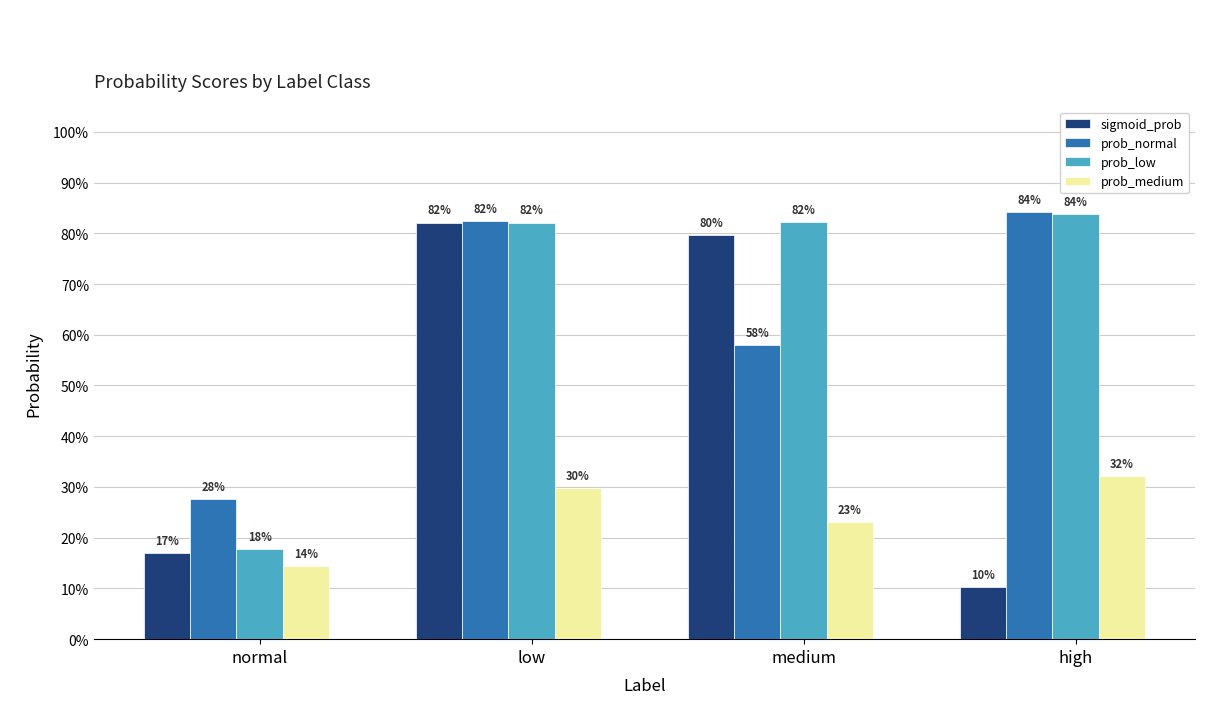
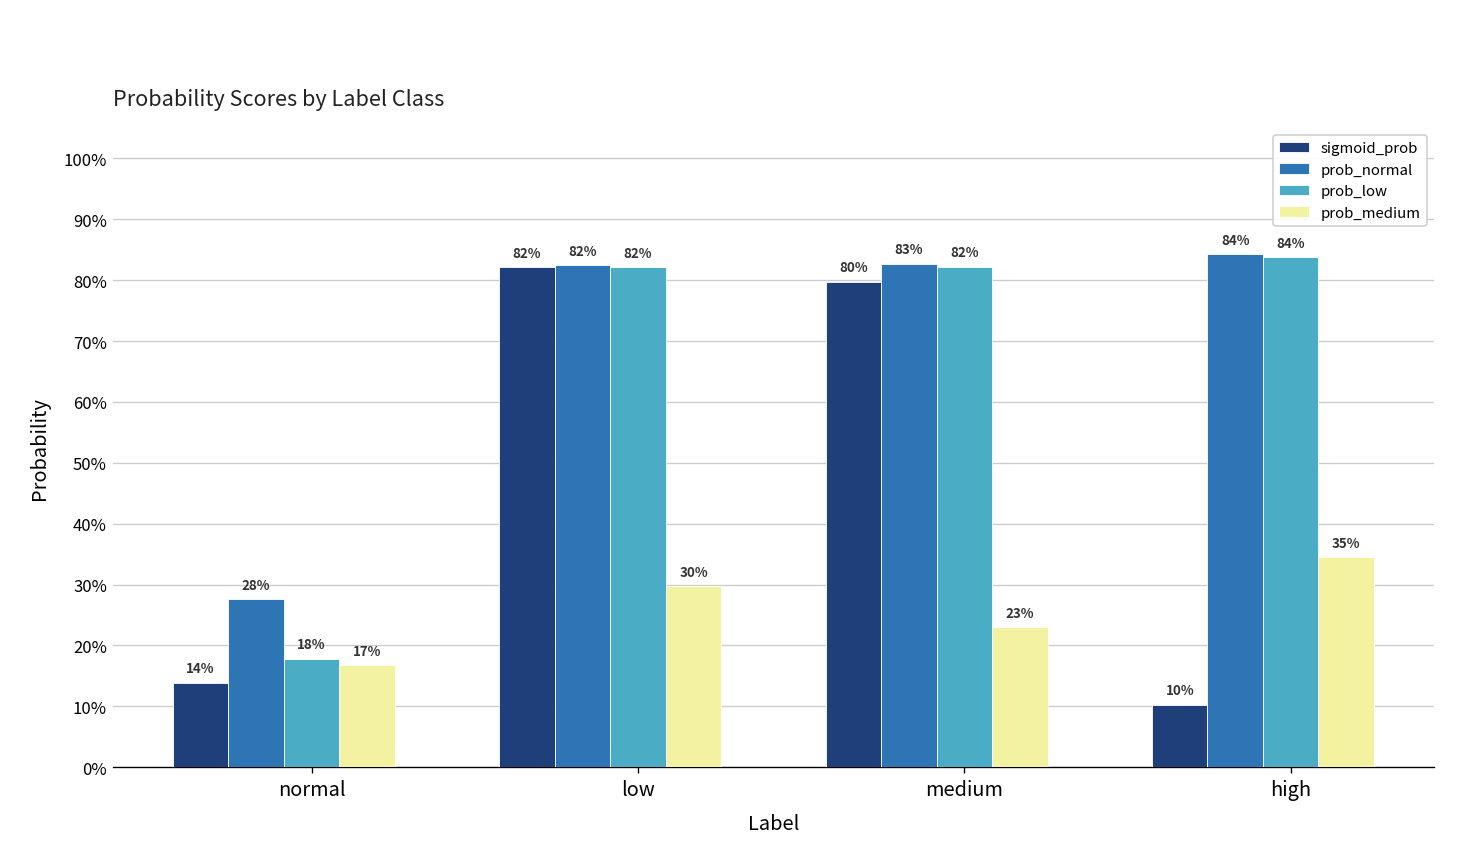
sigmoid_prob, normal: 17% -> 14%
prob_medium, normal: 14% -> 17%
prob_normal, medium: 58% -> 83%
prob_medium, high: 32% -> 35%
